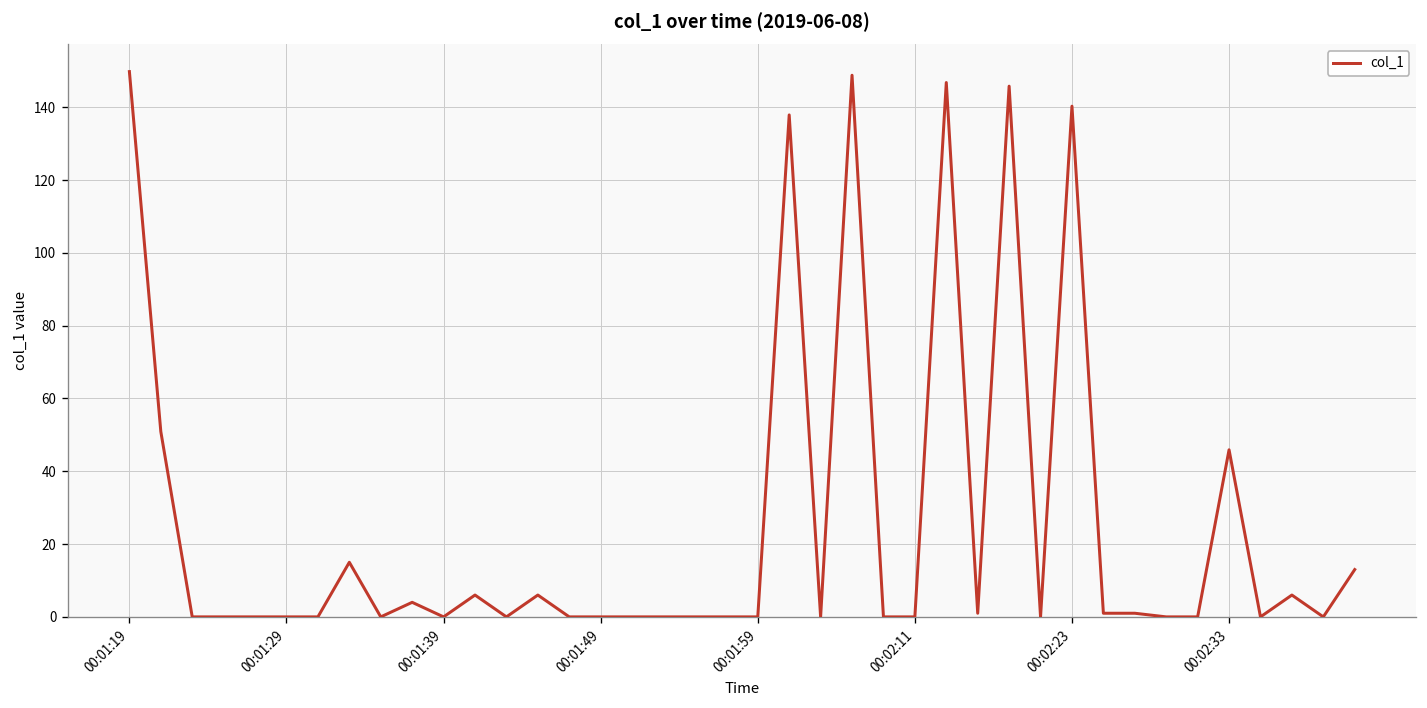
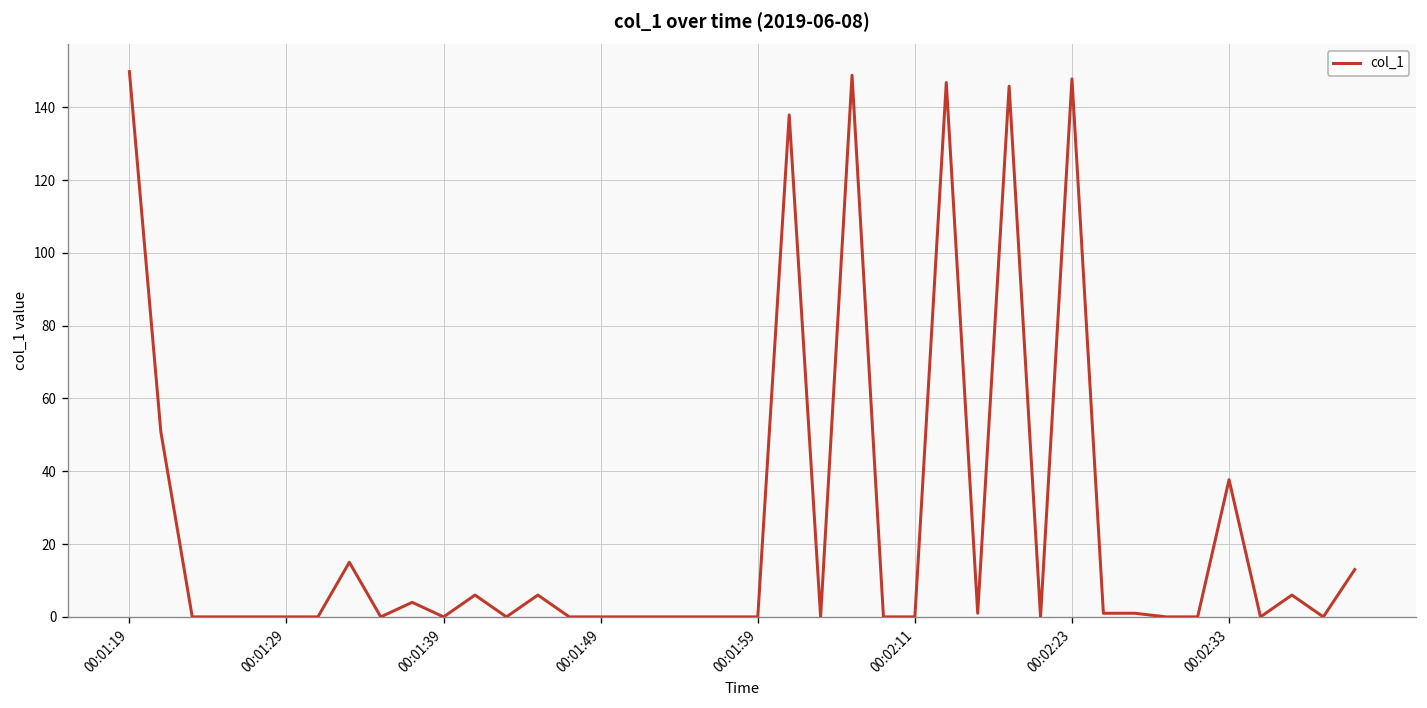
00:02:23: 140 -> 148
00:02:33: 46 -> 38
